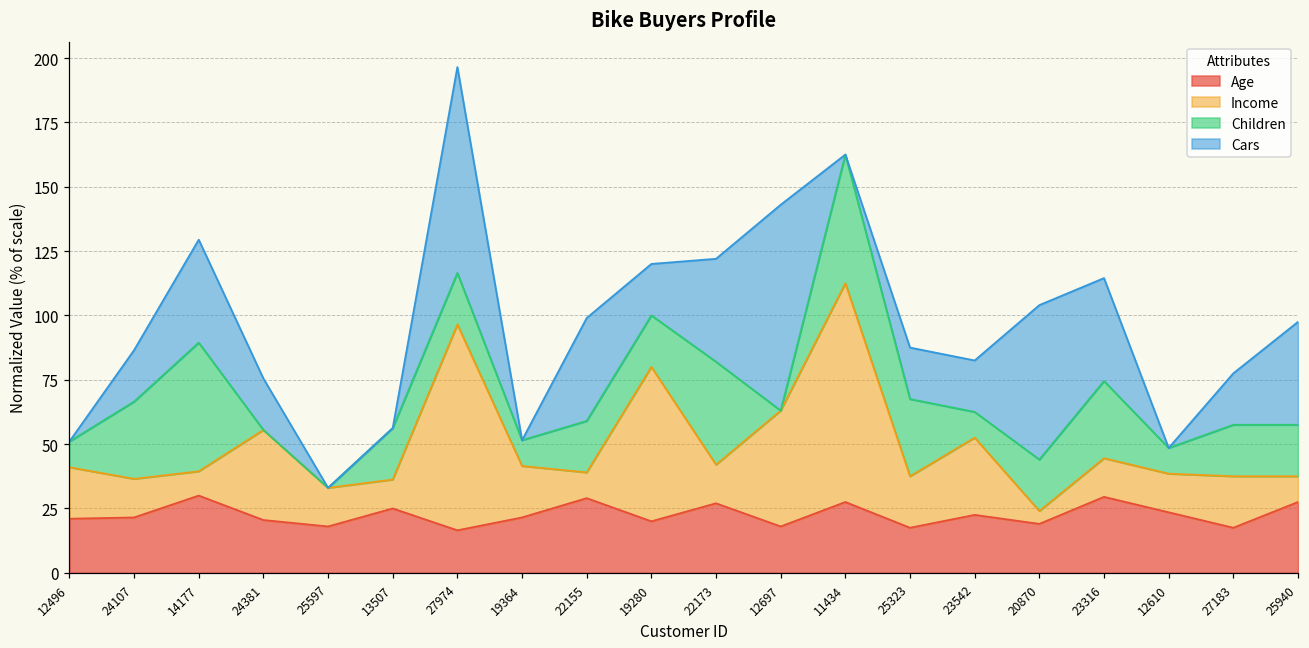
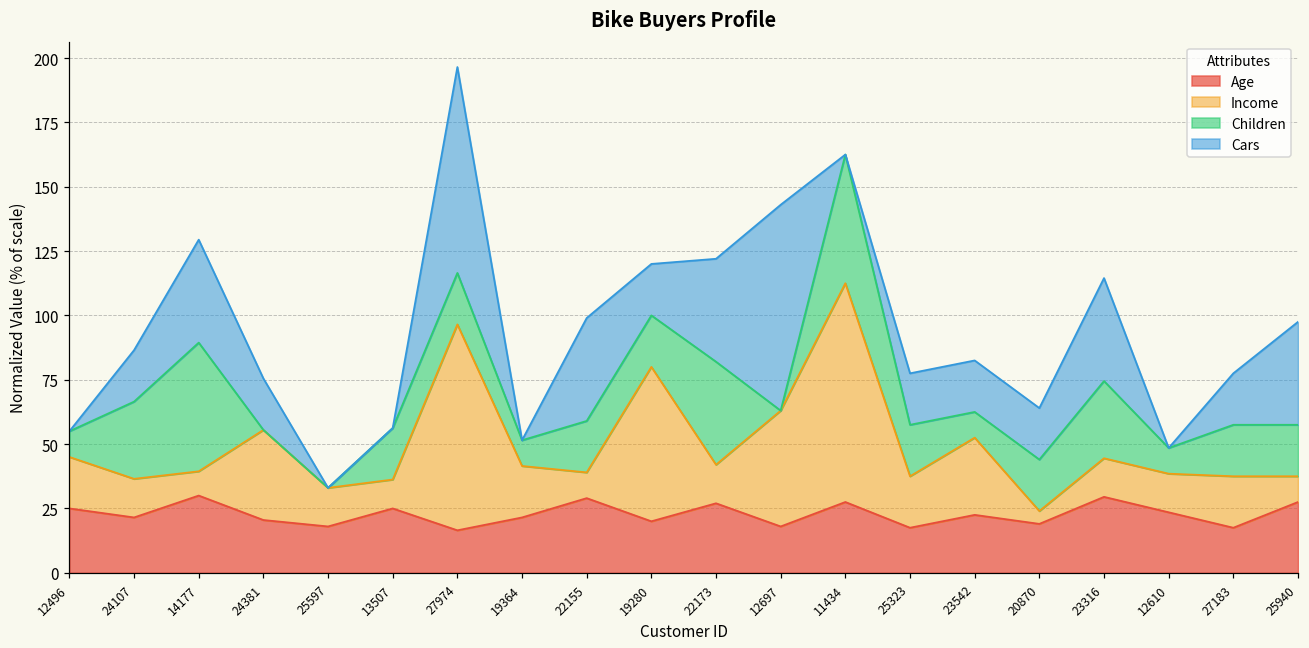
Age, 12496: 21 -> 25
Children, 25323: 30 -> 20
Cars, 20870: 60 -> 20
